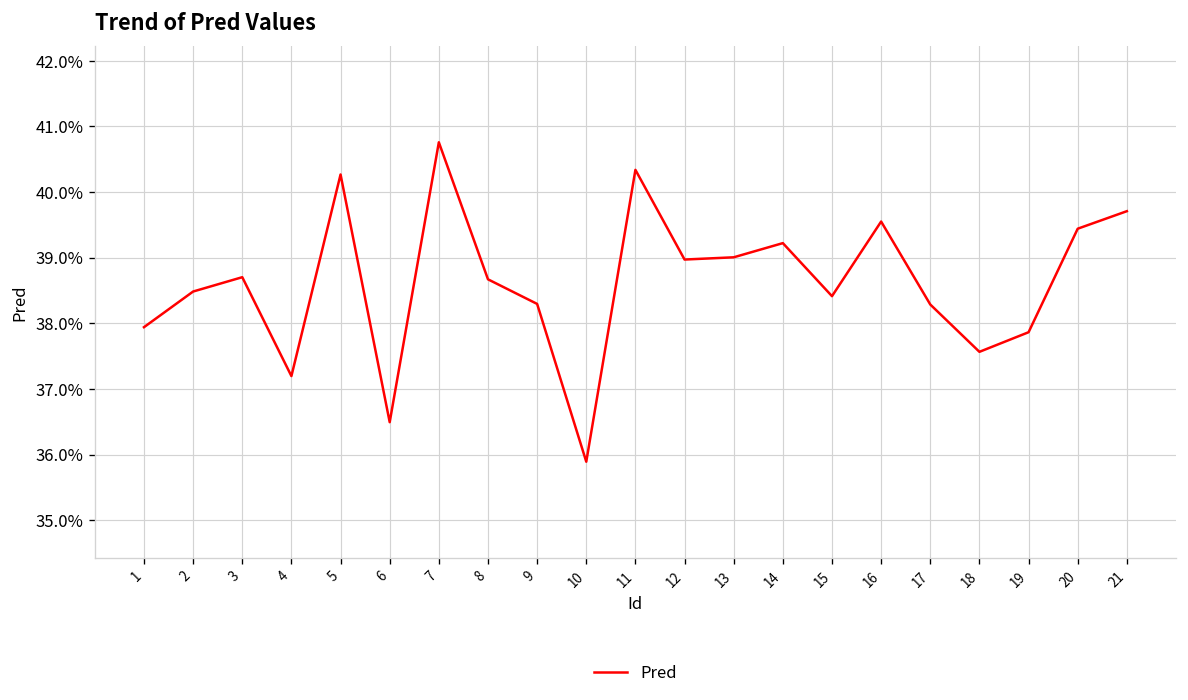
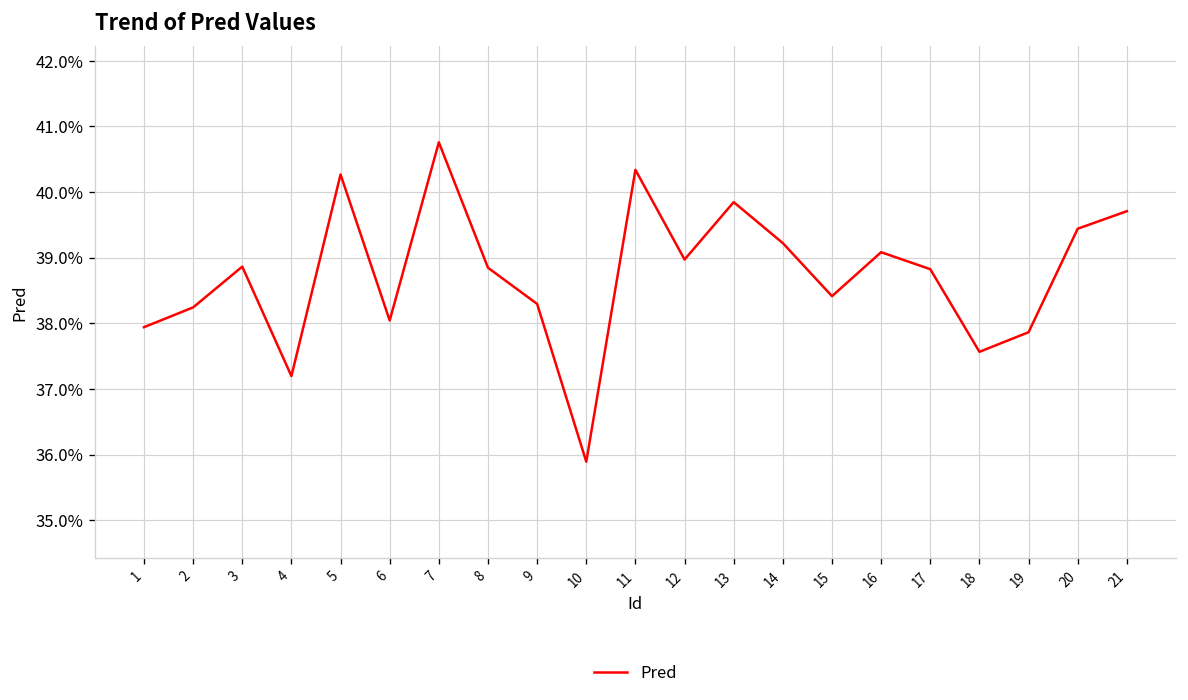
2: 38.5% -> 38.2%
3: 38.7% -> 38.9%
6: 36.5% -> 38.0%
8: 38.7% -> 38.8%
13: 39.0% -> 39.8%
16: 39.6% -> 39.1%
17: 38.3% -> 38.8%
